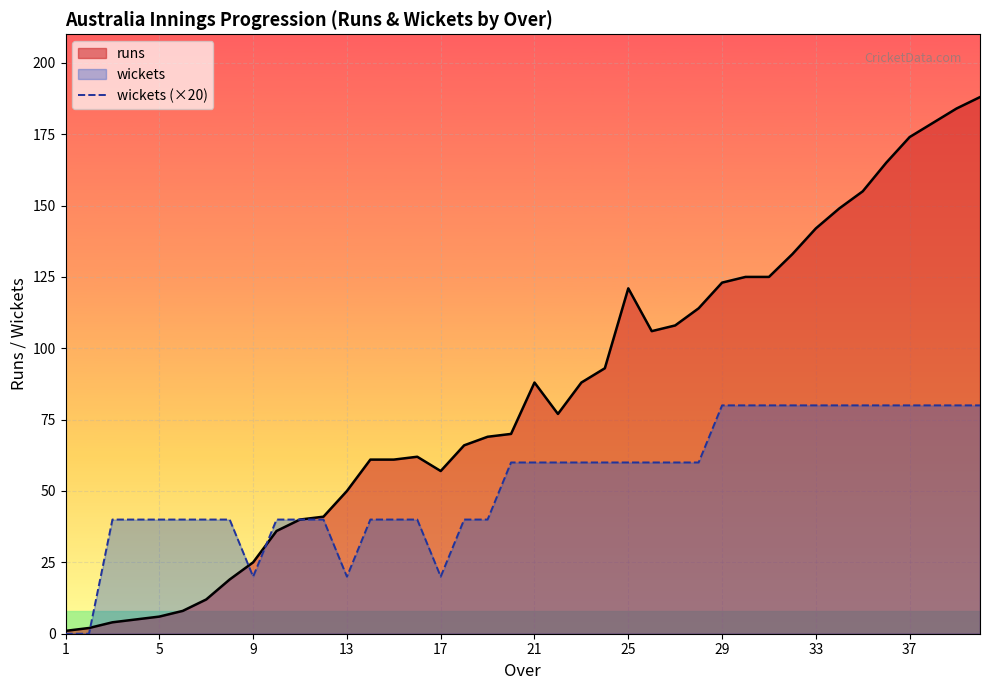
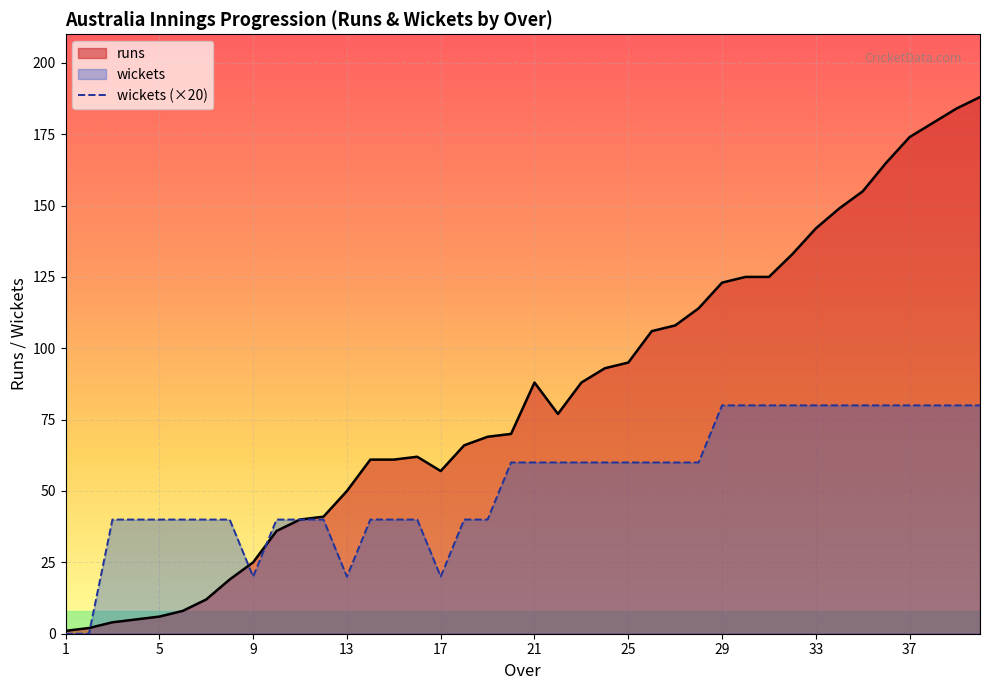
runs, 25: 121 -> 95
